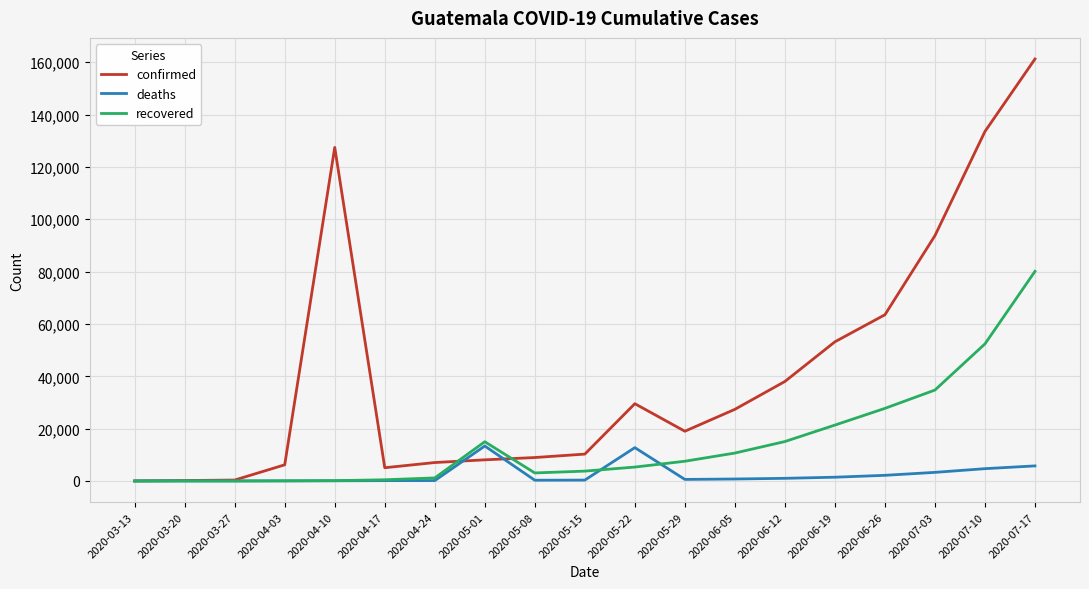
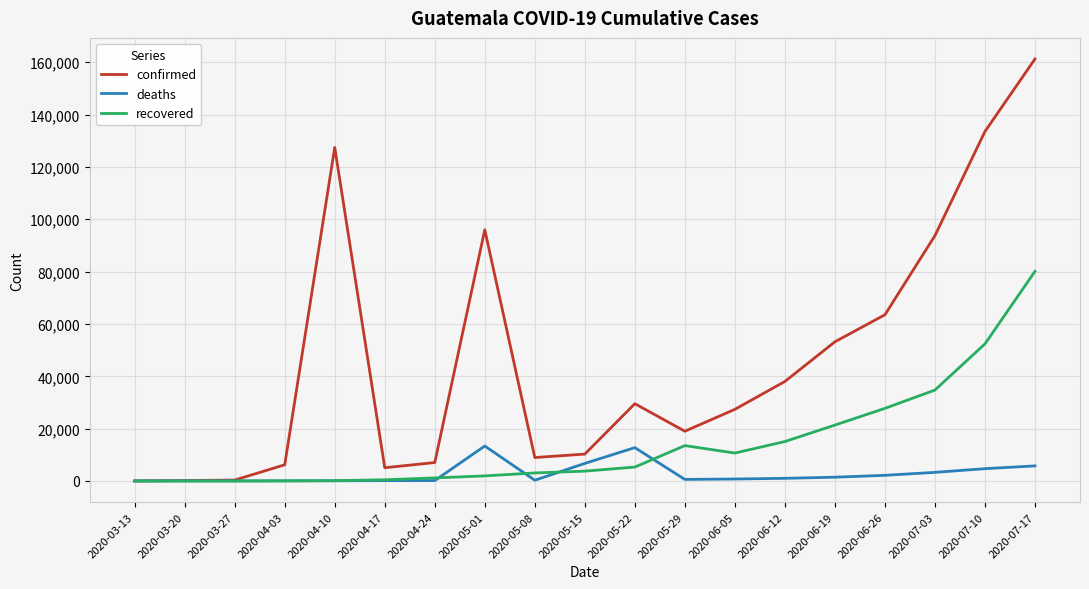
confirmed, 2020-05-01: 8,000 -> 96,000
recovered, 2020-05-01: 15,000 -> 2,000
deaths, 2020-05-15: 0 -> 7,000
recovered, 2020-05-29: 8,000 -> 14,000
